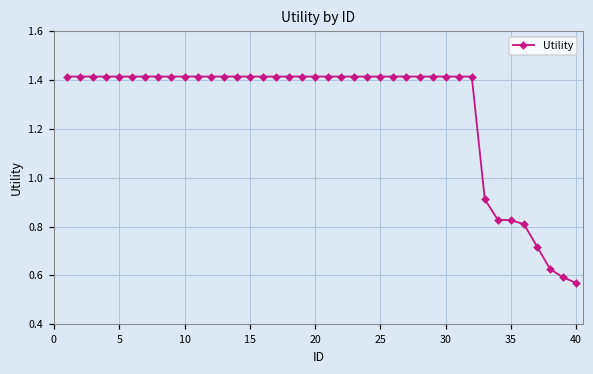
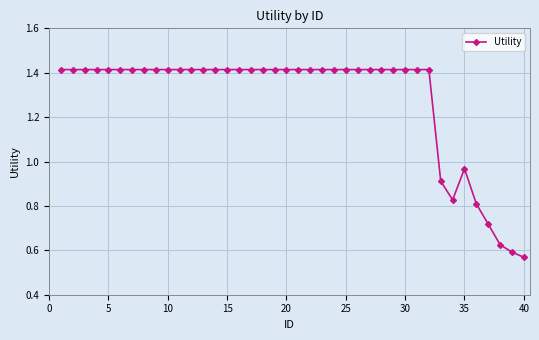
35: 0.83 -> 0.97
